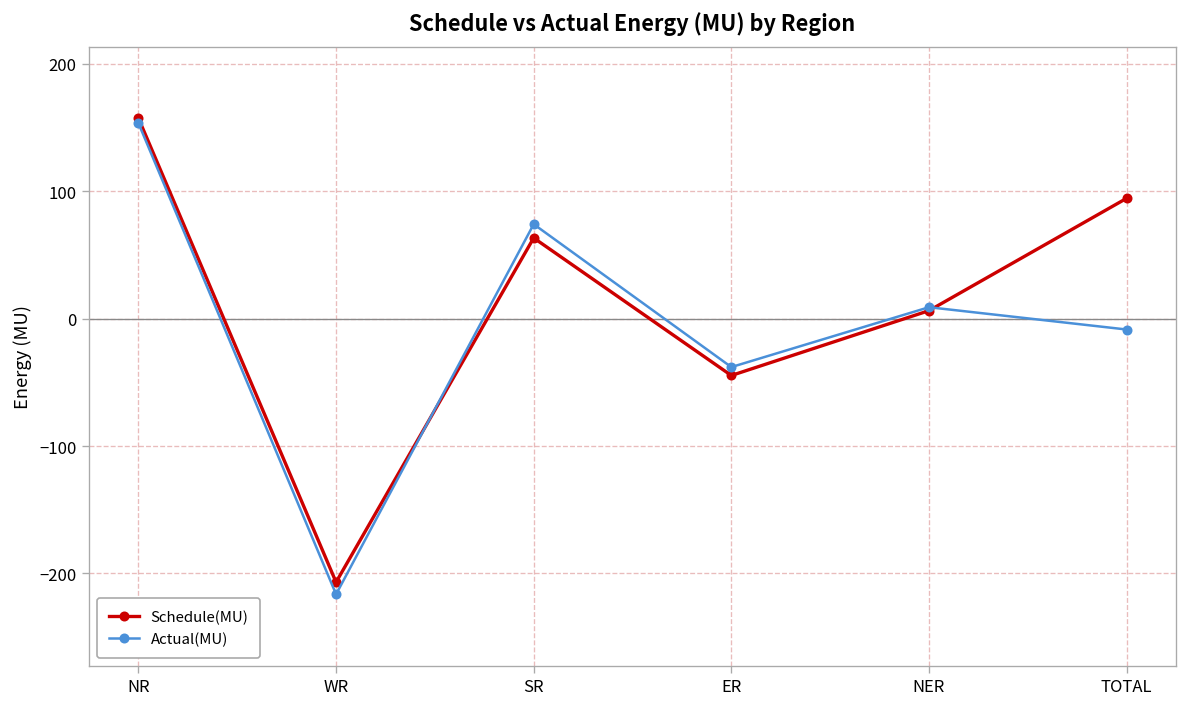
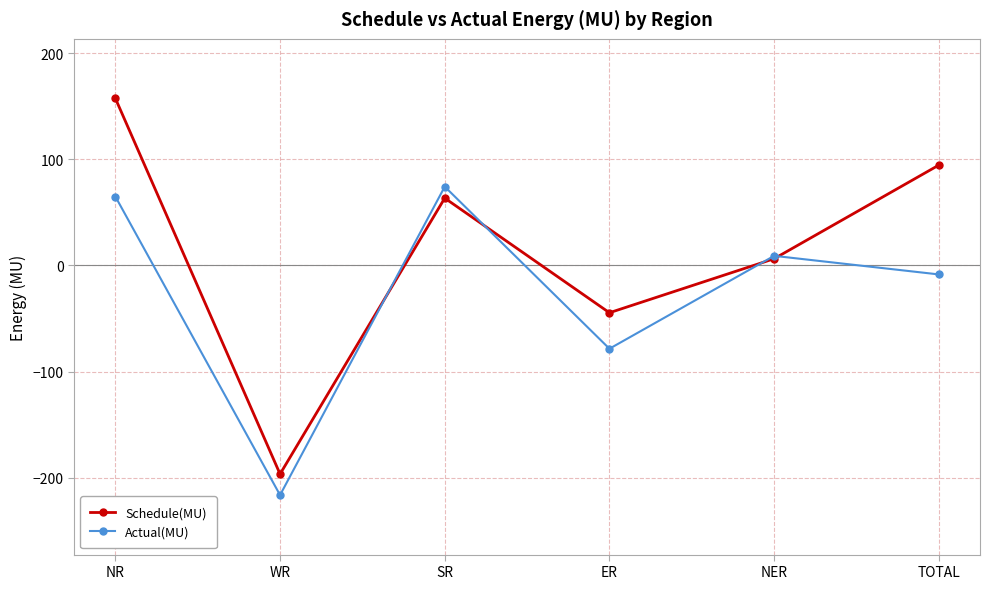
Actual(MU), NR: 154 -> 65
Schedule(MU), WR: -207 -> -197
Actual(MU), ER: -38 -> -79
